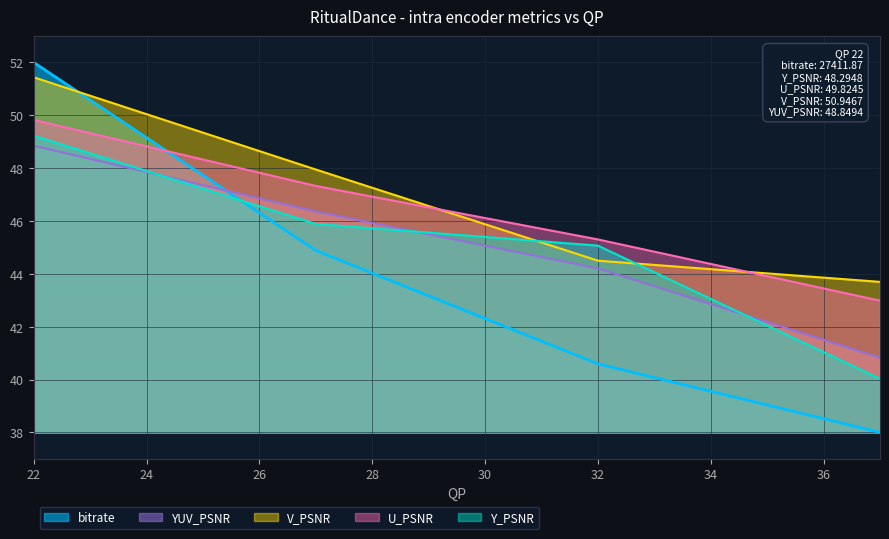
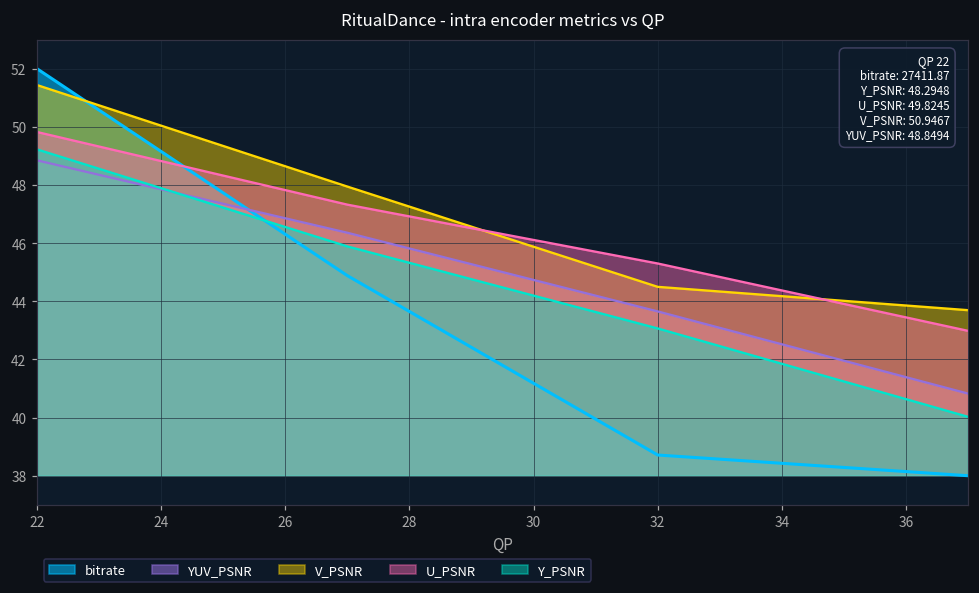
bitrate, 32: 40.6 -> 38.7
YUV_PSNR, 32: 44.2 -> 43.7
Y_PSNR, 32: 45.1 -> 43.1
